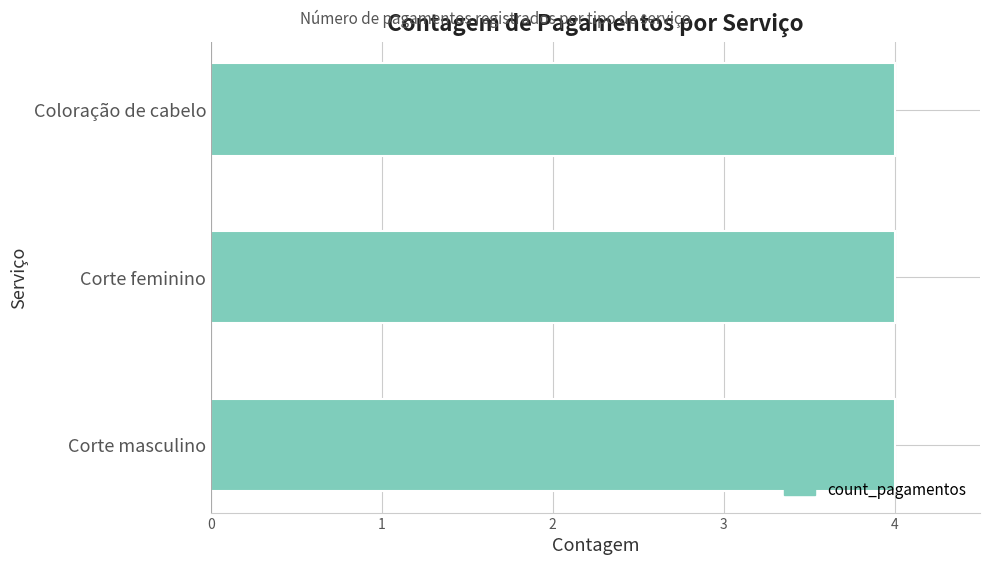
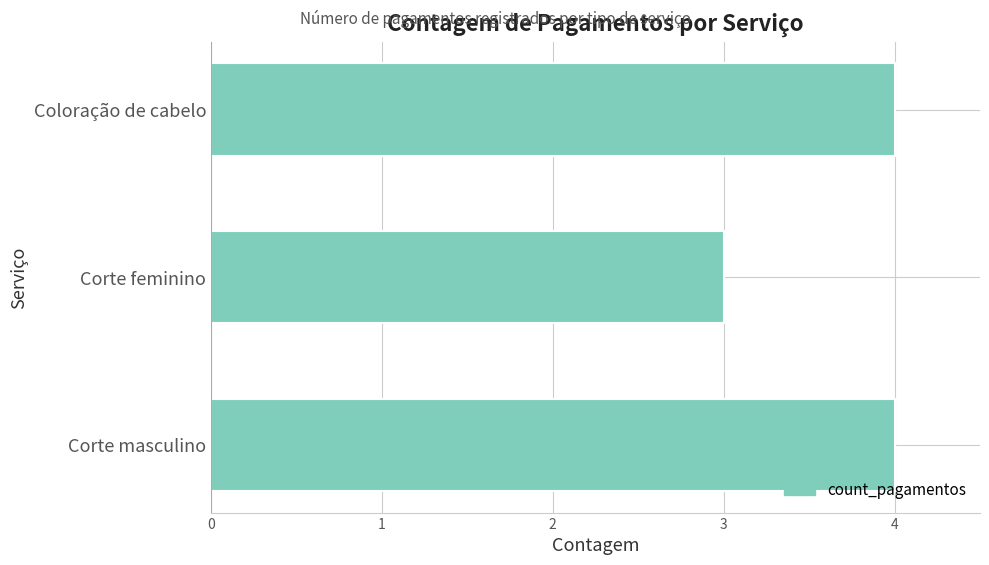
Corte feminino: 4 -> 3
